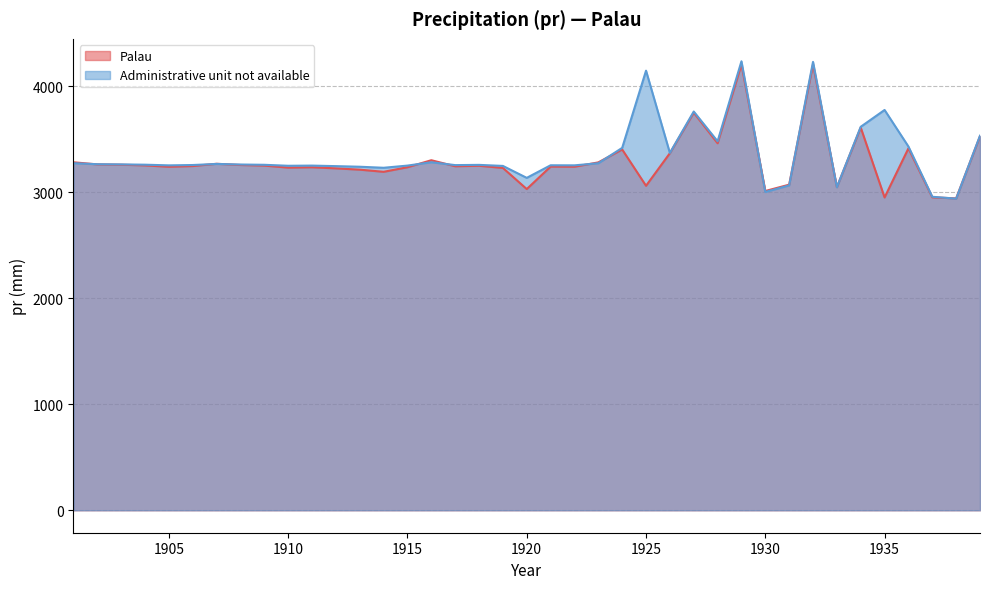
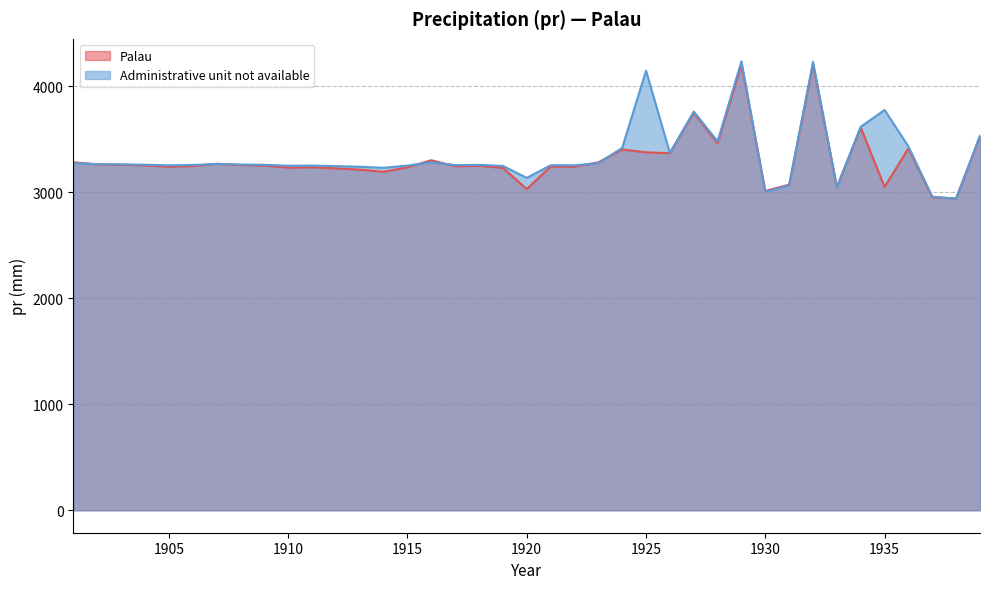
Palau, 1925: 3060 -> 3380
Palau, 1935: 2950 -> 3050
